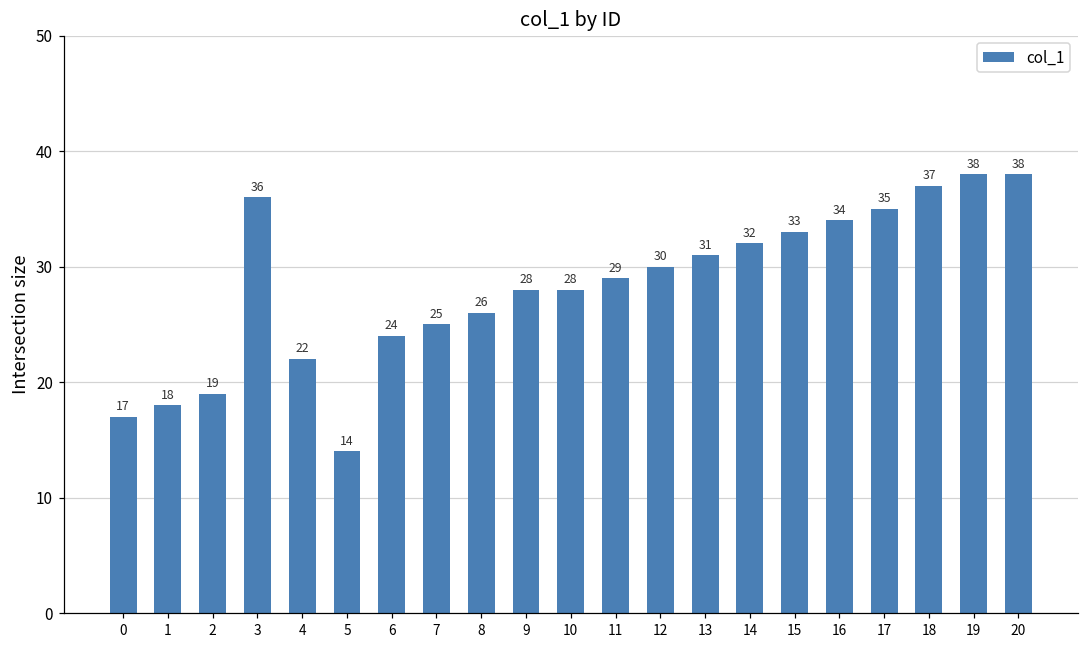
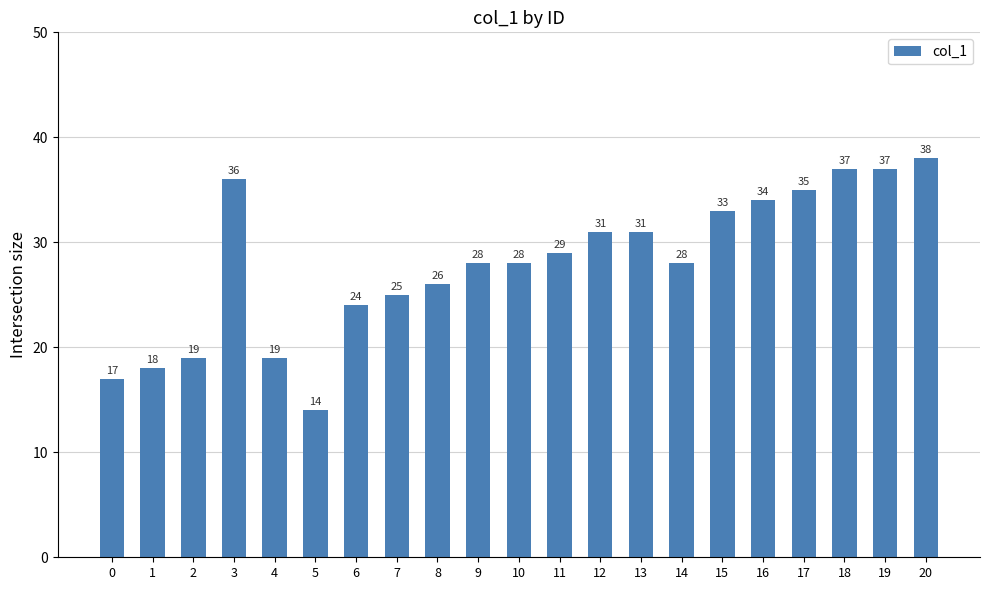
4: 22 -> 19
12: 30 -> 31
14: 32 -> 28
19: 38 -> 37
